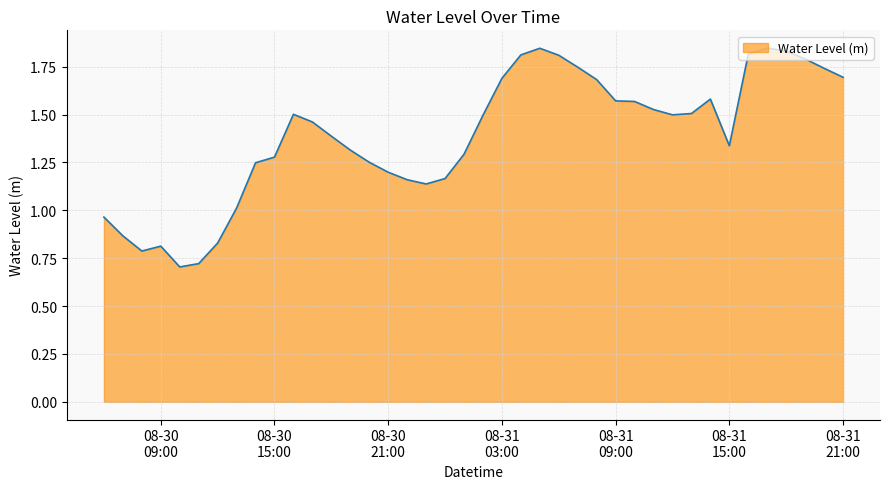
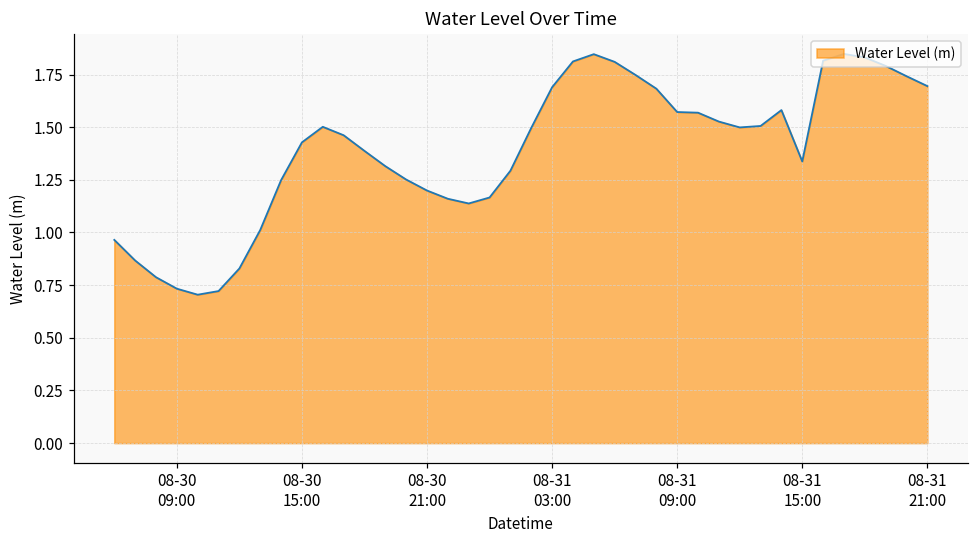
08-30 09:00: 0.81 -> 0.73
08-30 15:00: 1.28 -> 1.43
